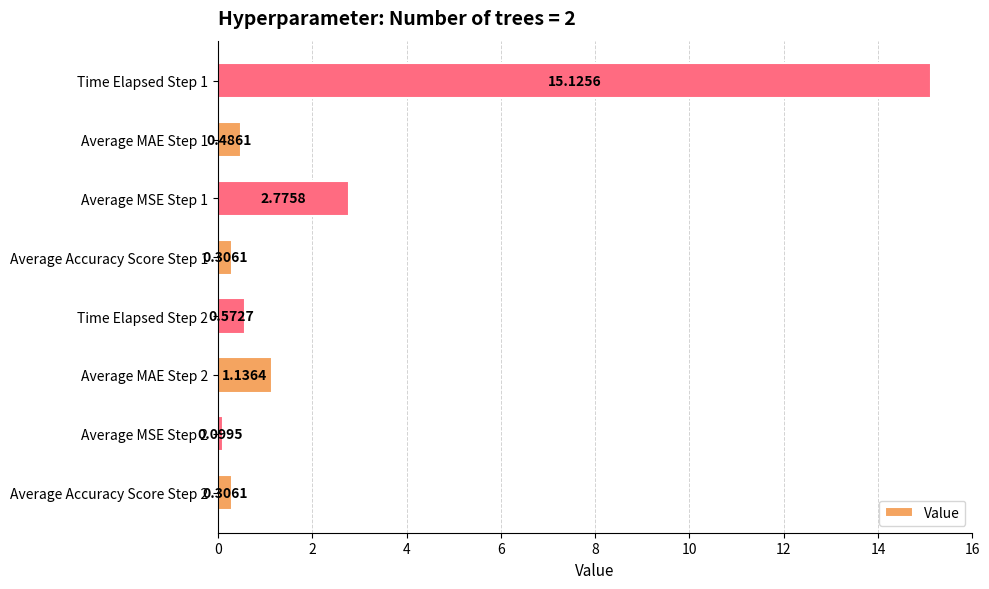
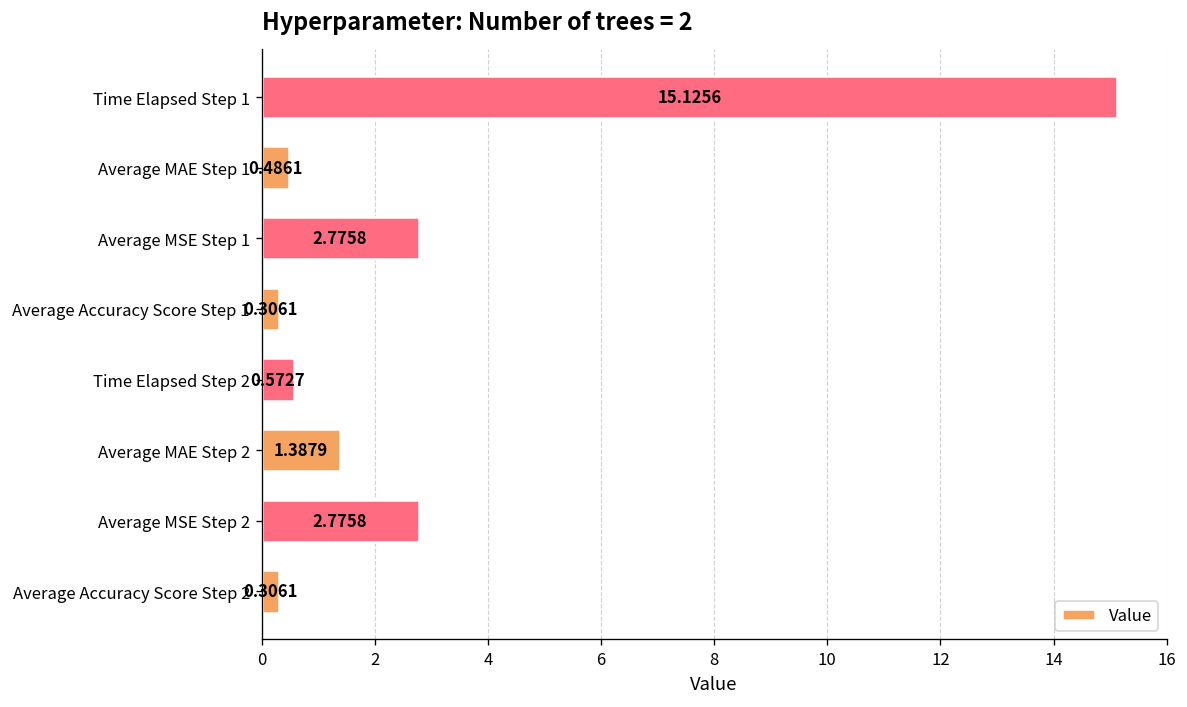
Average MAE Step 2: 1.1364 -> 1.3879
Average MSE Step 2: 0.0995 -> 2.7758
